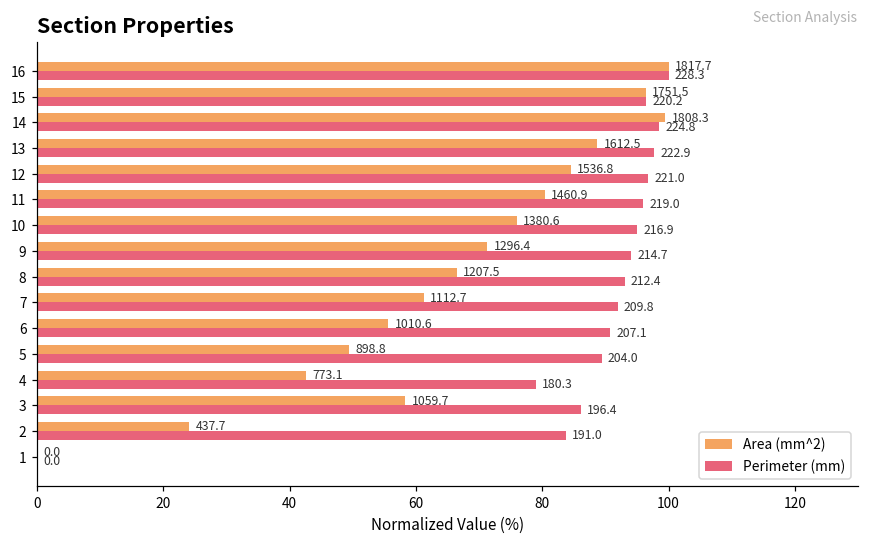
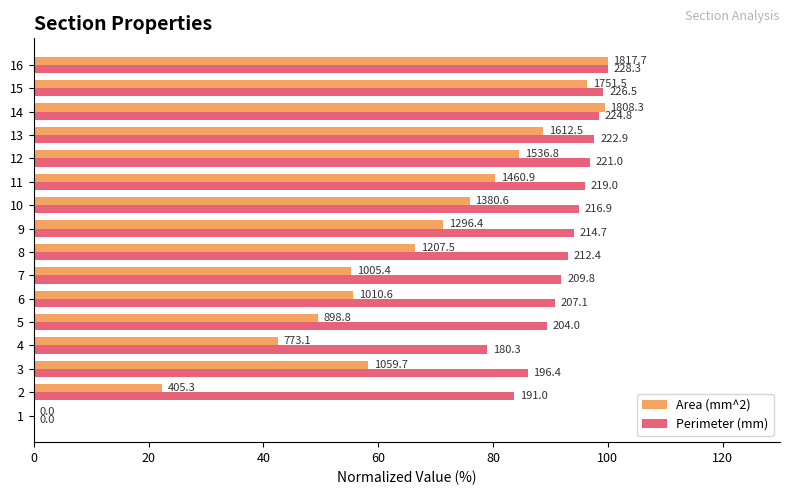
Perimeter (mm), 15: 220.2 -> 226.5
Area (mm^2), 7: 1112.7 -> 1005.4
Area (mm^2), 2: 437.7 -> 405.3
